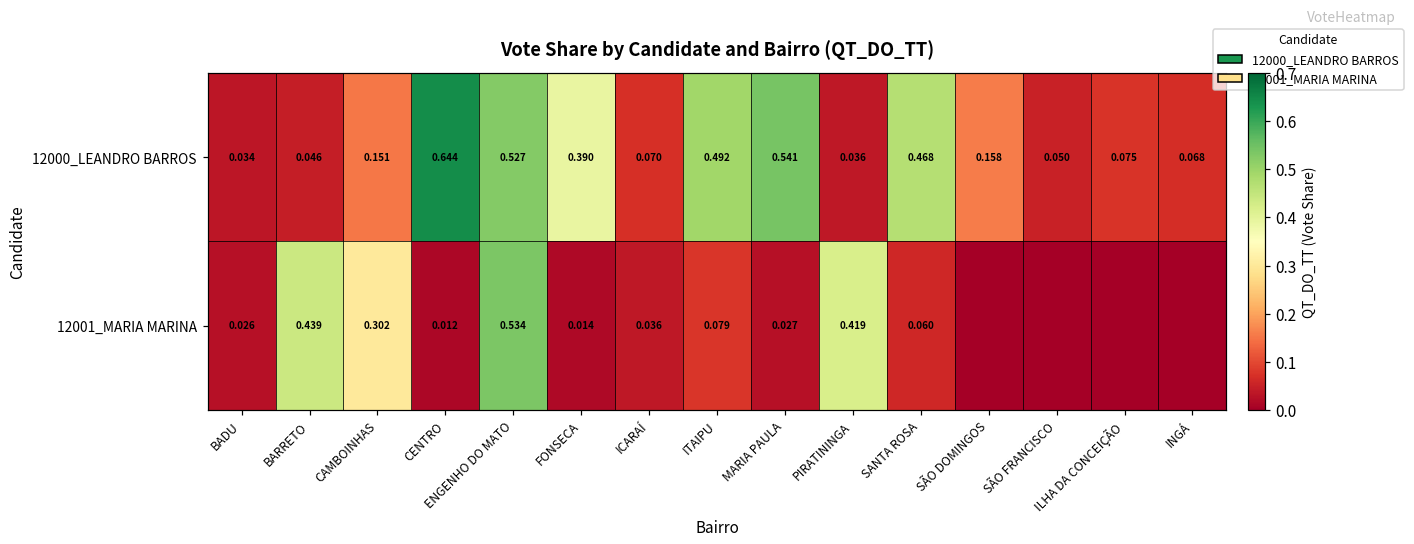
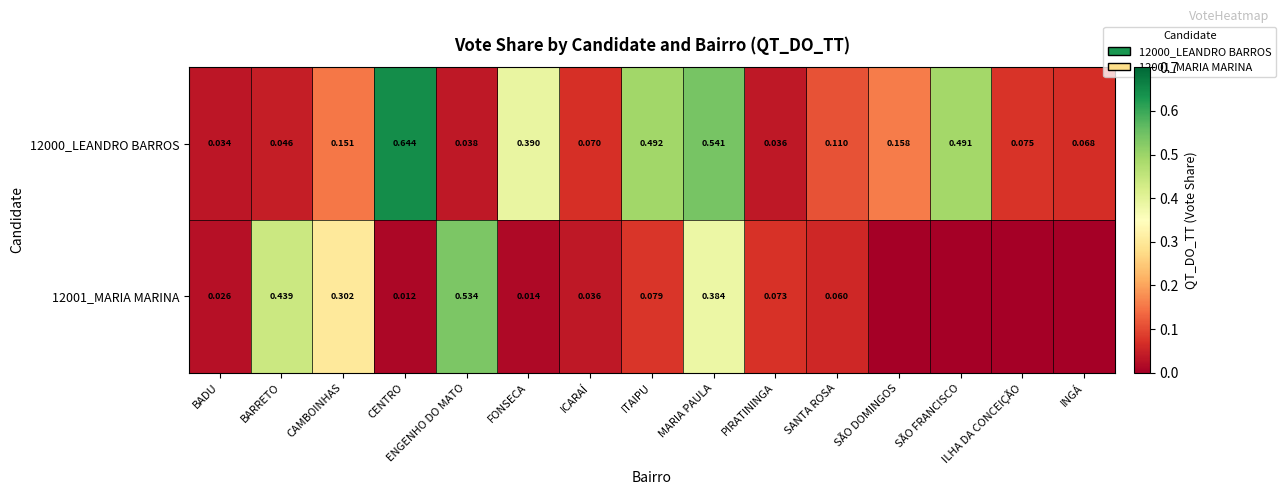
12000_LEANDRO BARROS, ENGENHO DO MATO: 0.527 -> 0.038
12000_LEANDRO BARROS, SANTA ROSA: 0.468 -> 0.110
12000_LEANDRO BARROS, SÃO FRANCISCO: 0.050 -> 0.491
12001_MARIA MARINA, MARIA PAULA: 0.027 -> 0.384
12001_MARIA MARINA, PIRATININGA: 0.419 -> 0.073
